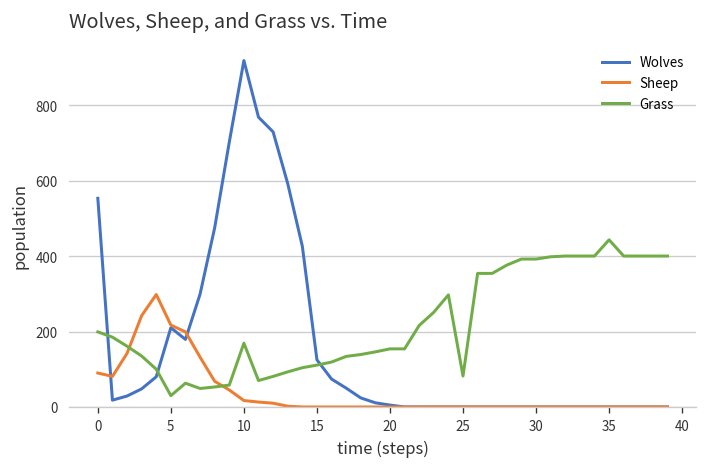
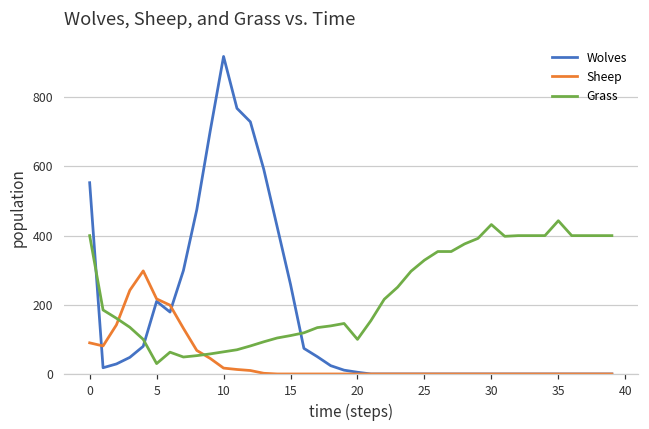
Grass, 0: 200 -> 400
Grass, 10: 170 -> 60
Wolves, 15: 130 -> 260
Grass, 20: 150 -> 100
Grass, 25: 80 -> 330
Grass, 30: 390 -> 430
